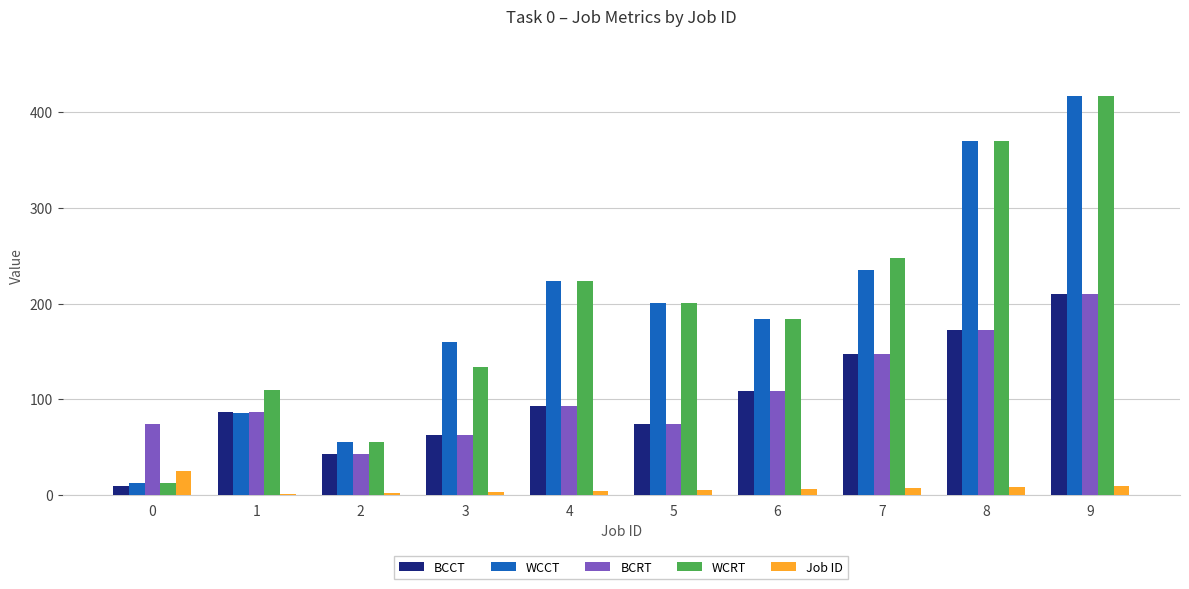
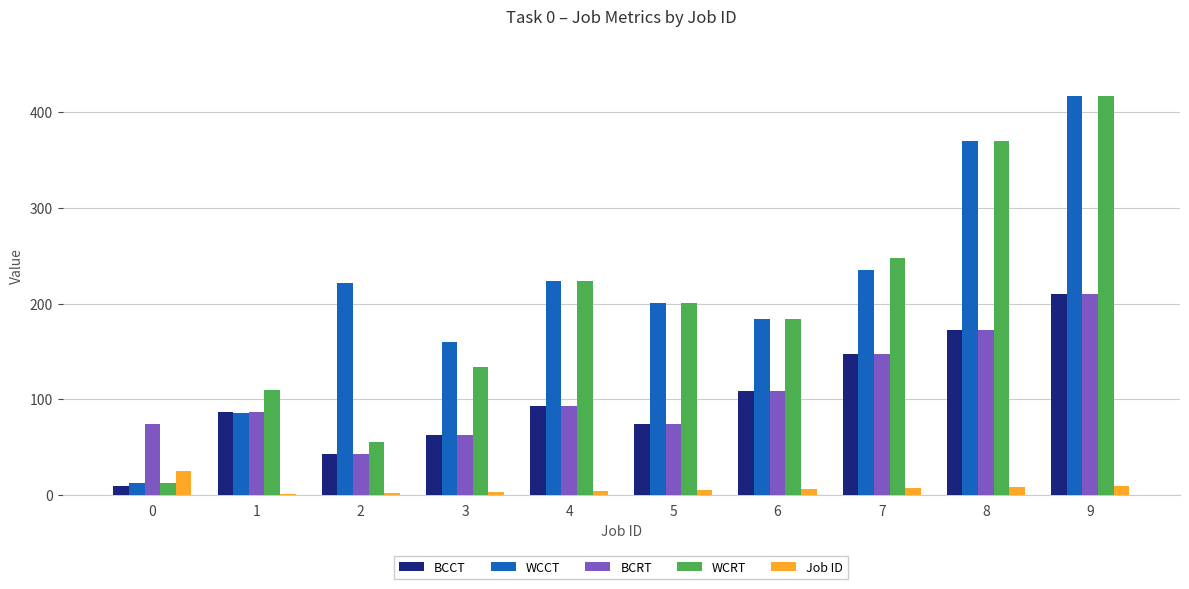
WCCT, 2: 60 -> 220
